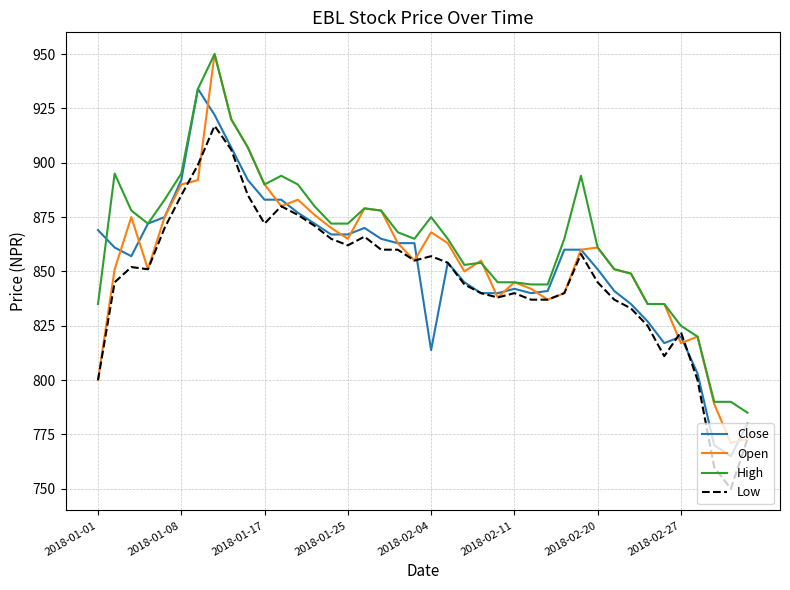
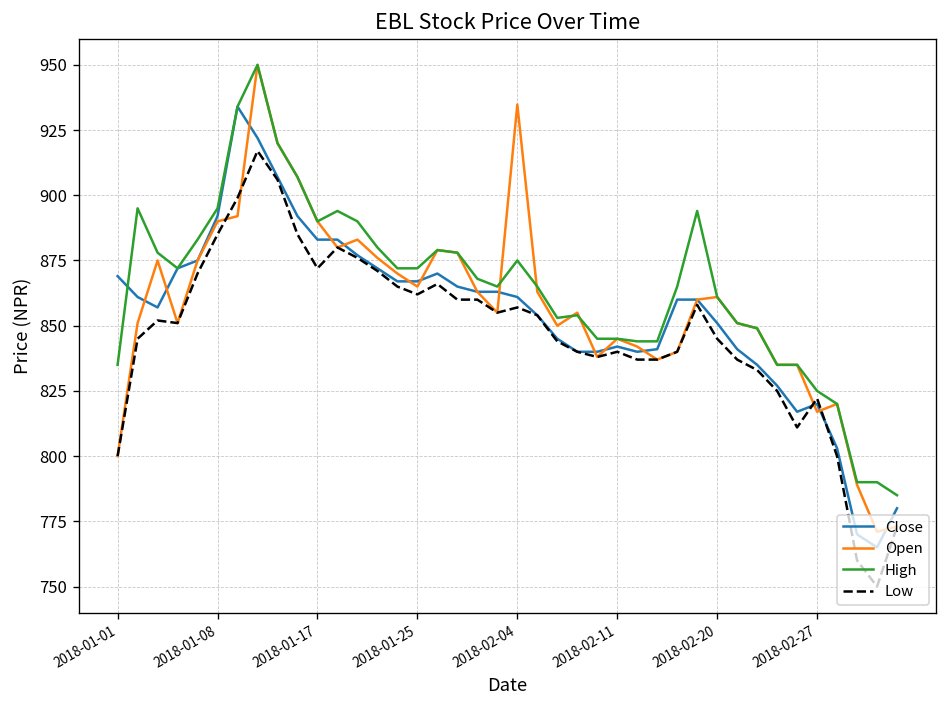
Close, 2018-02-04: 814 -> 861
Open, 2018-02-04: 868 -> 935
